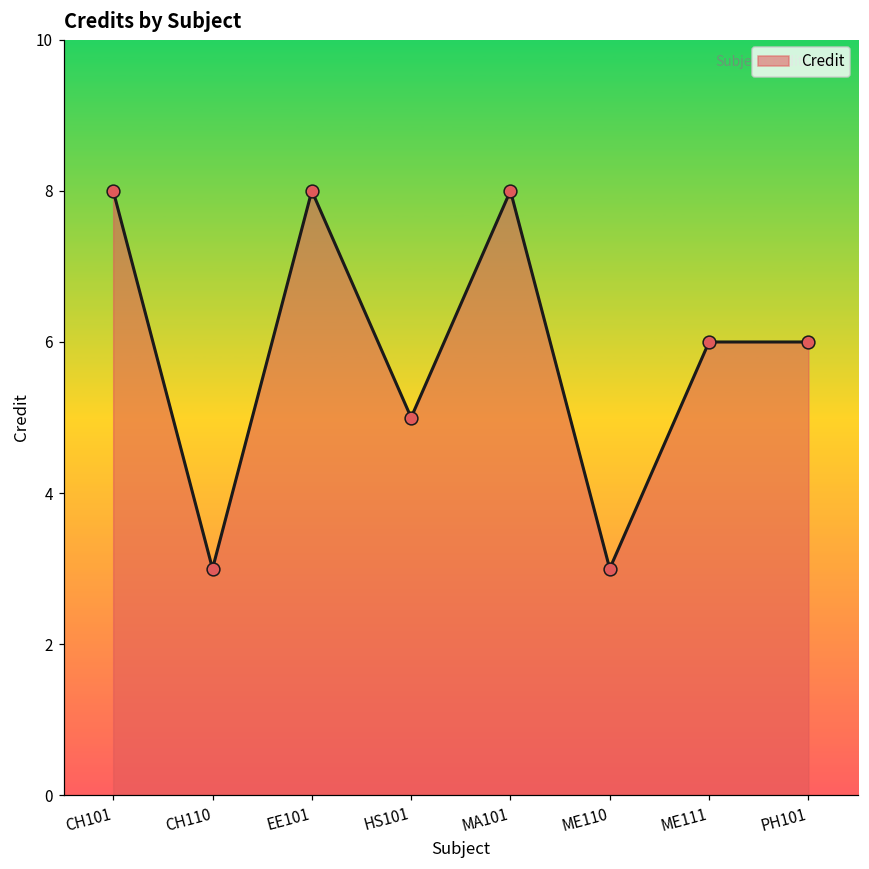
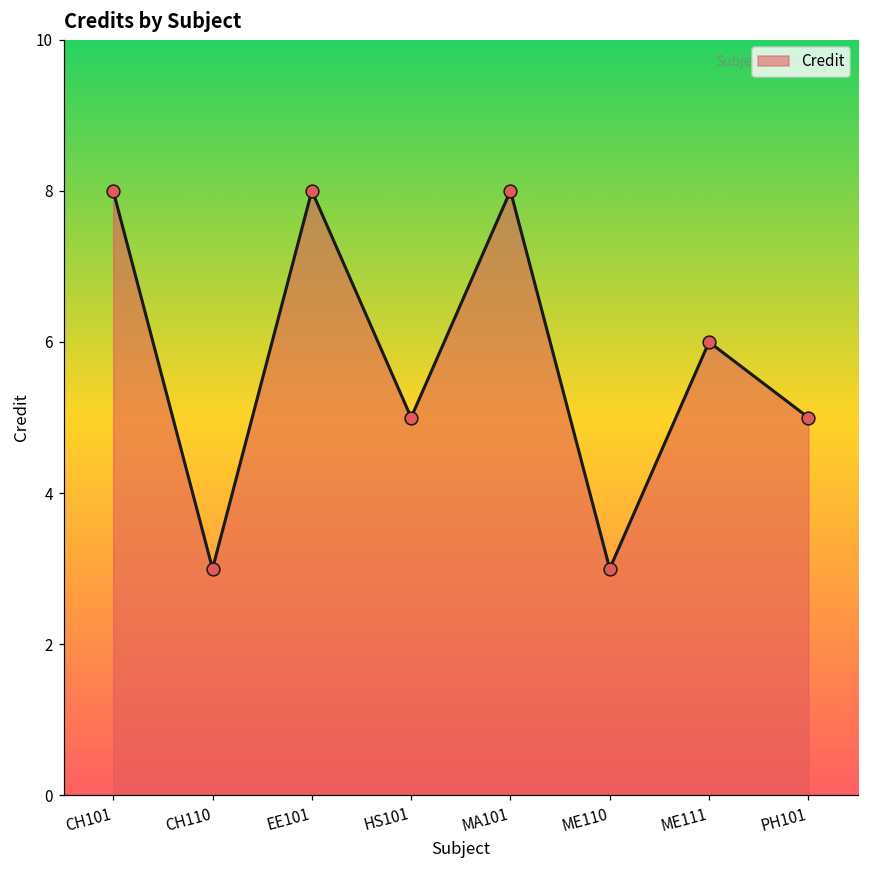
PH101: 6 -> 5
